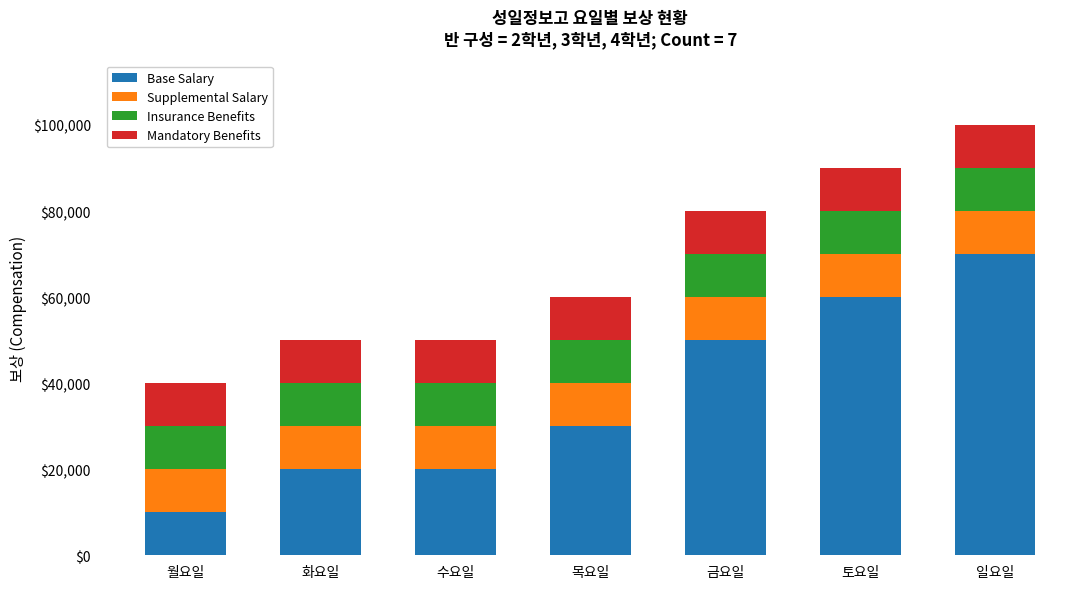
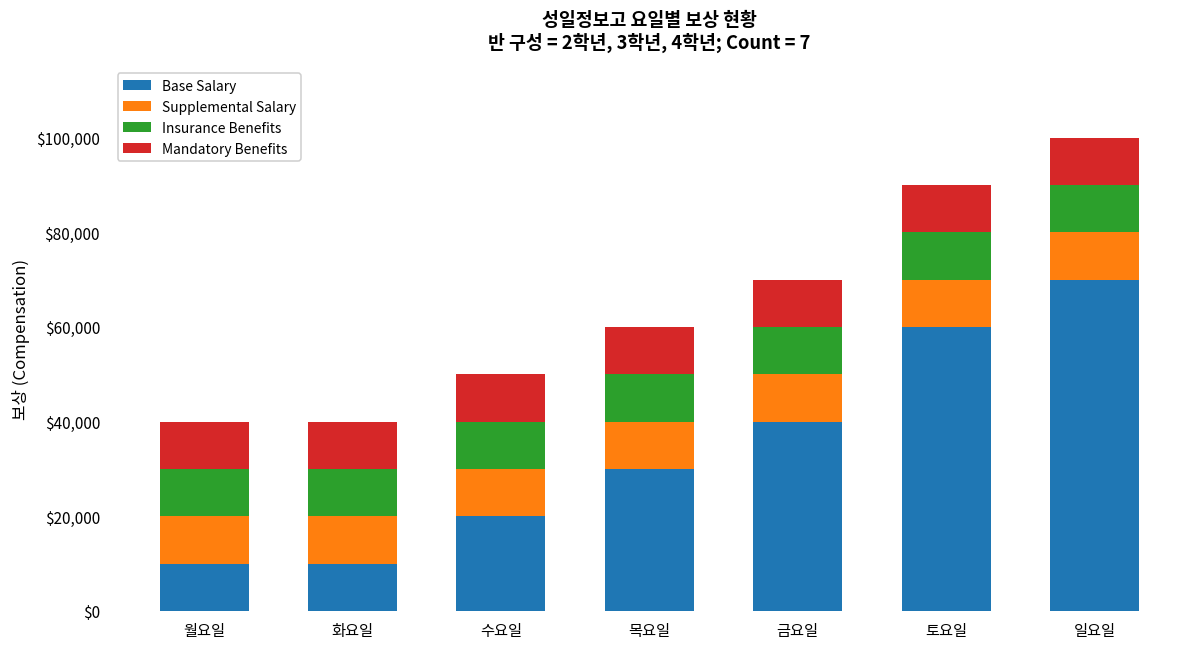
Base Salary, 화요일: $20,000 -> $10,000
Base Salary, 금요일: $50,000 -> $40,000
